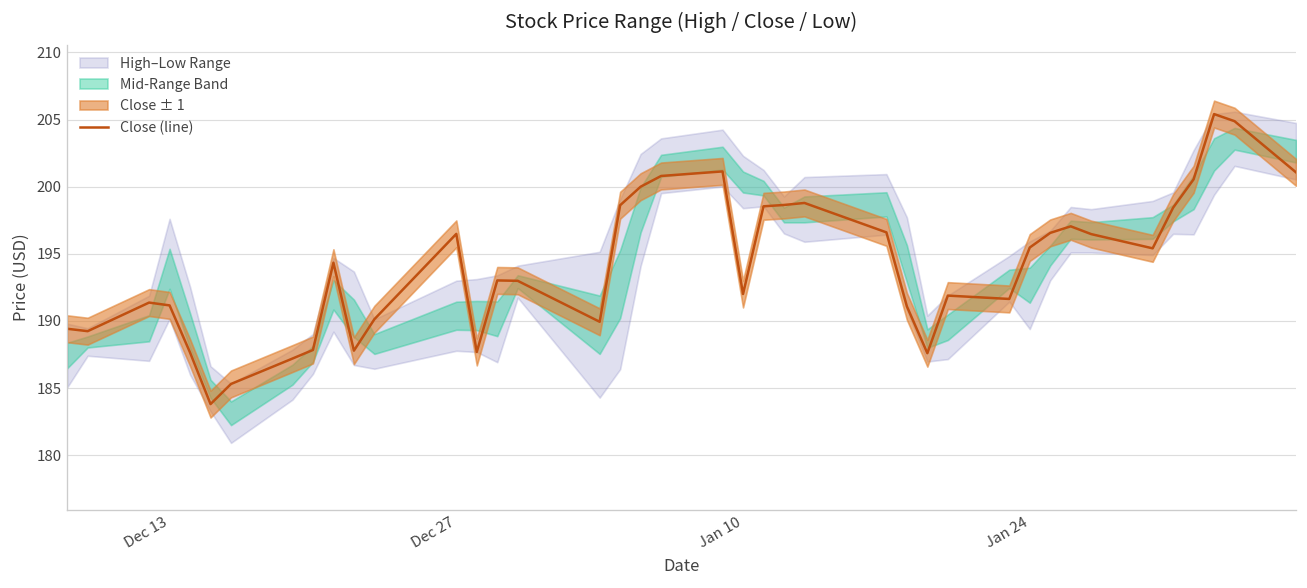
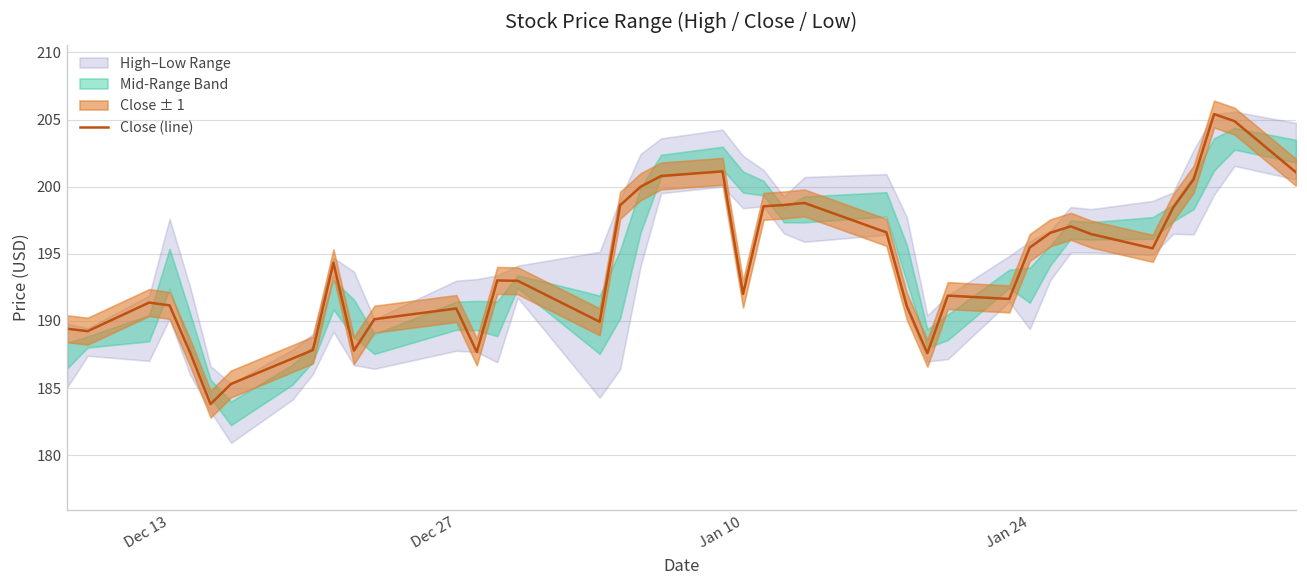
Close (line), Dec 27: 196.5 -> 190.9
